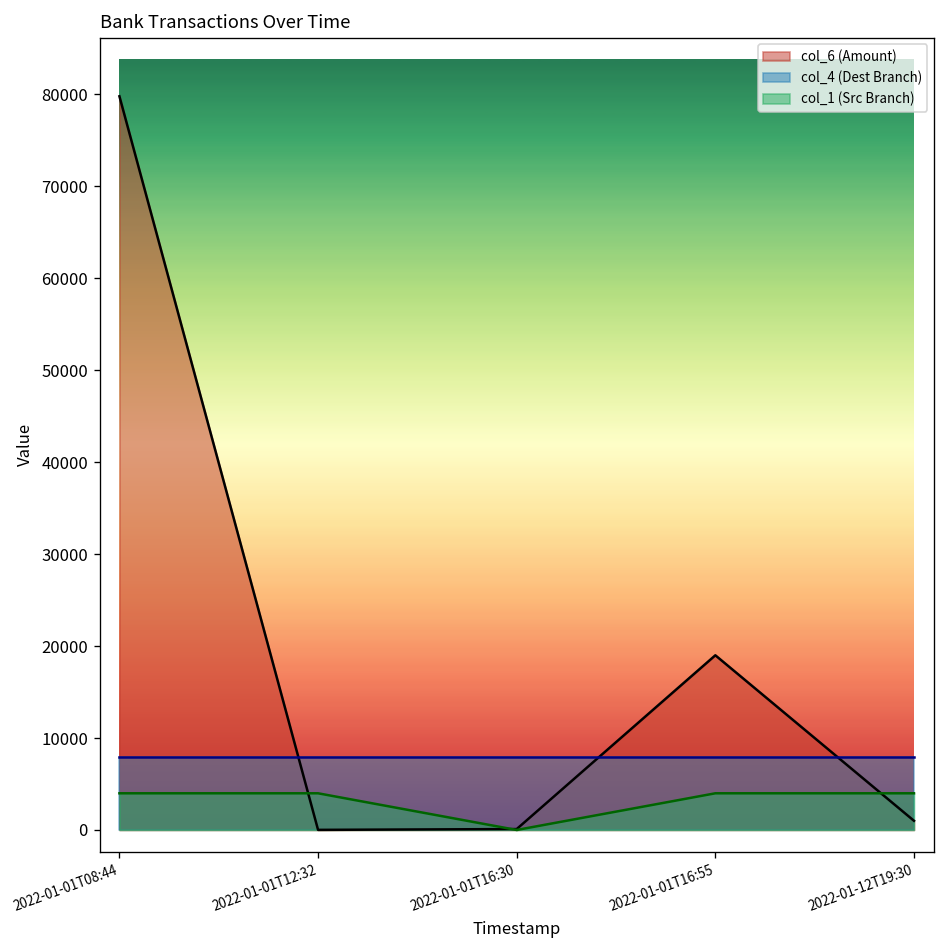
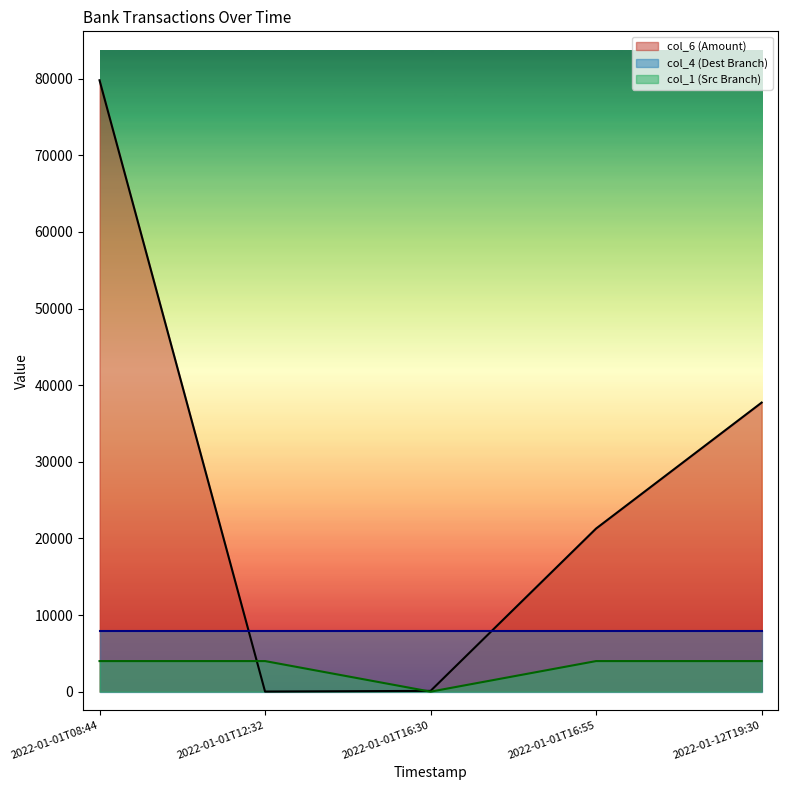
col_6 (Amount), 2022-01-01T16:55: 19000 -> 21000
col_6 (Amount), 2022-01-12T19:30: 1000 -> 38000
